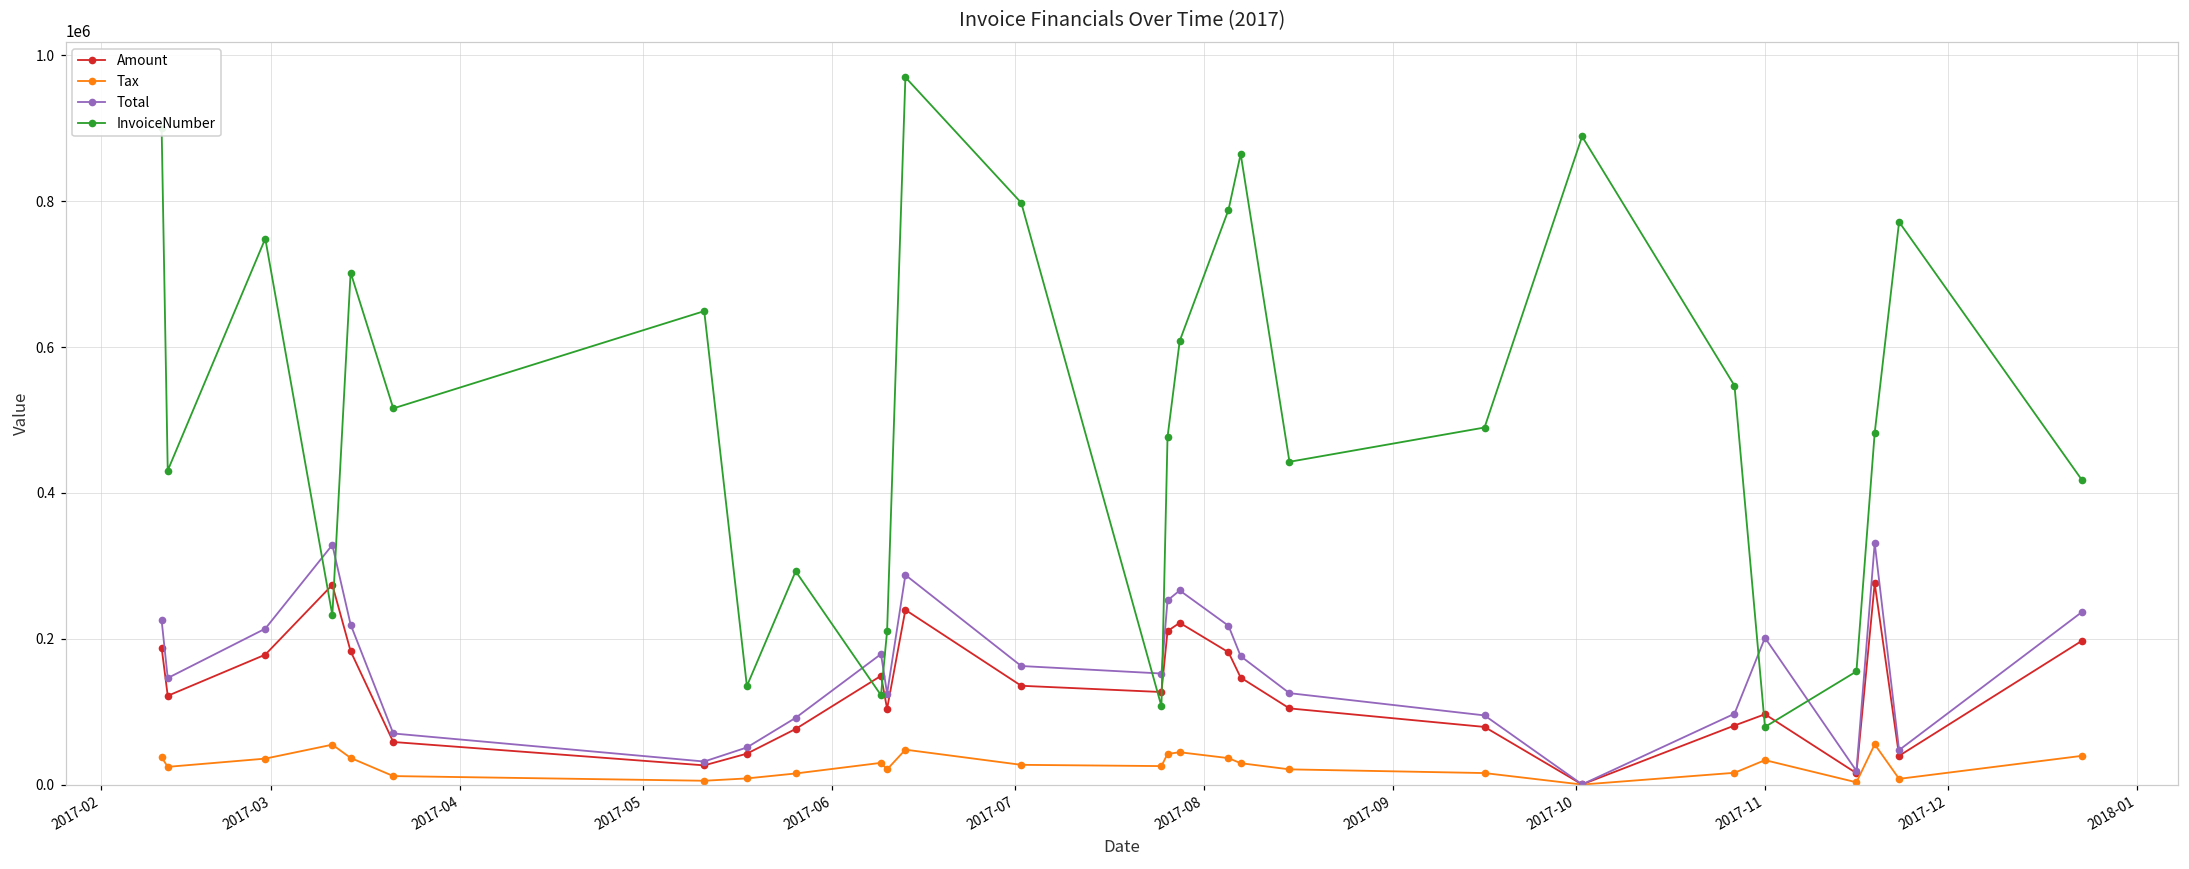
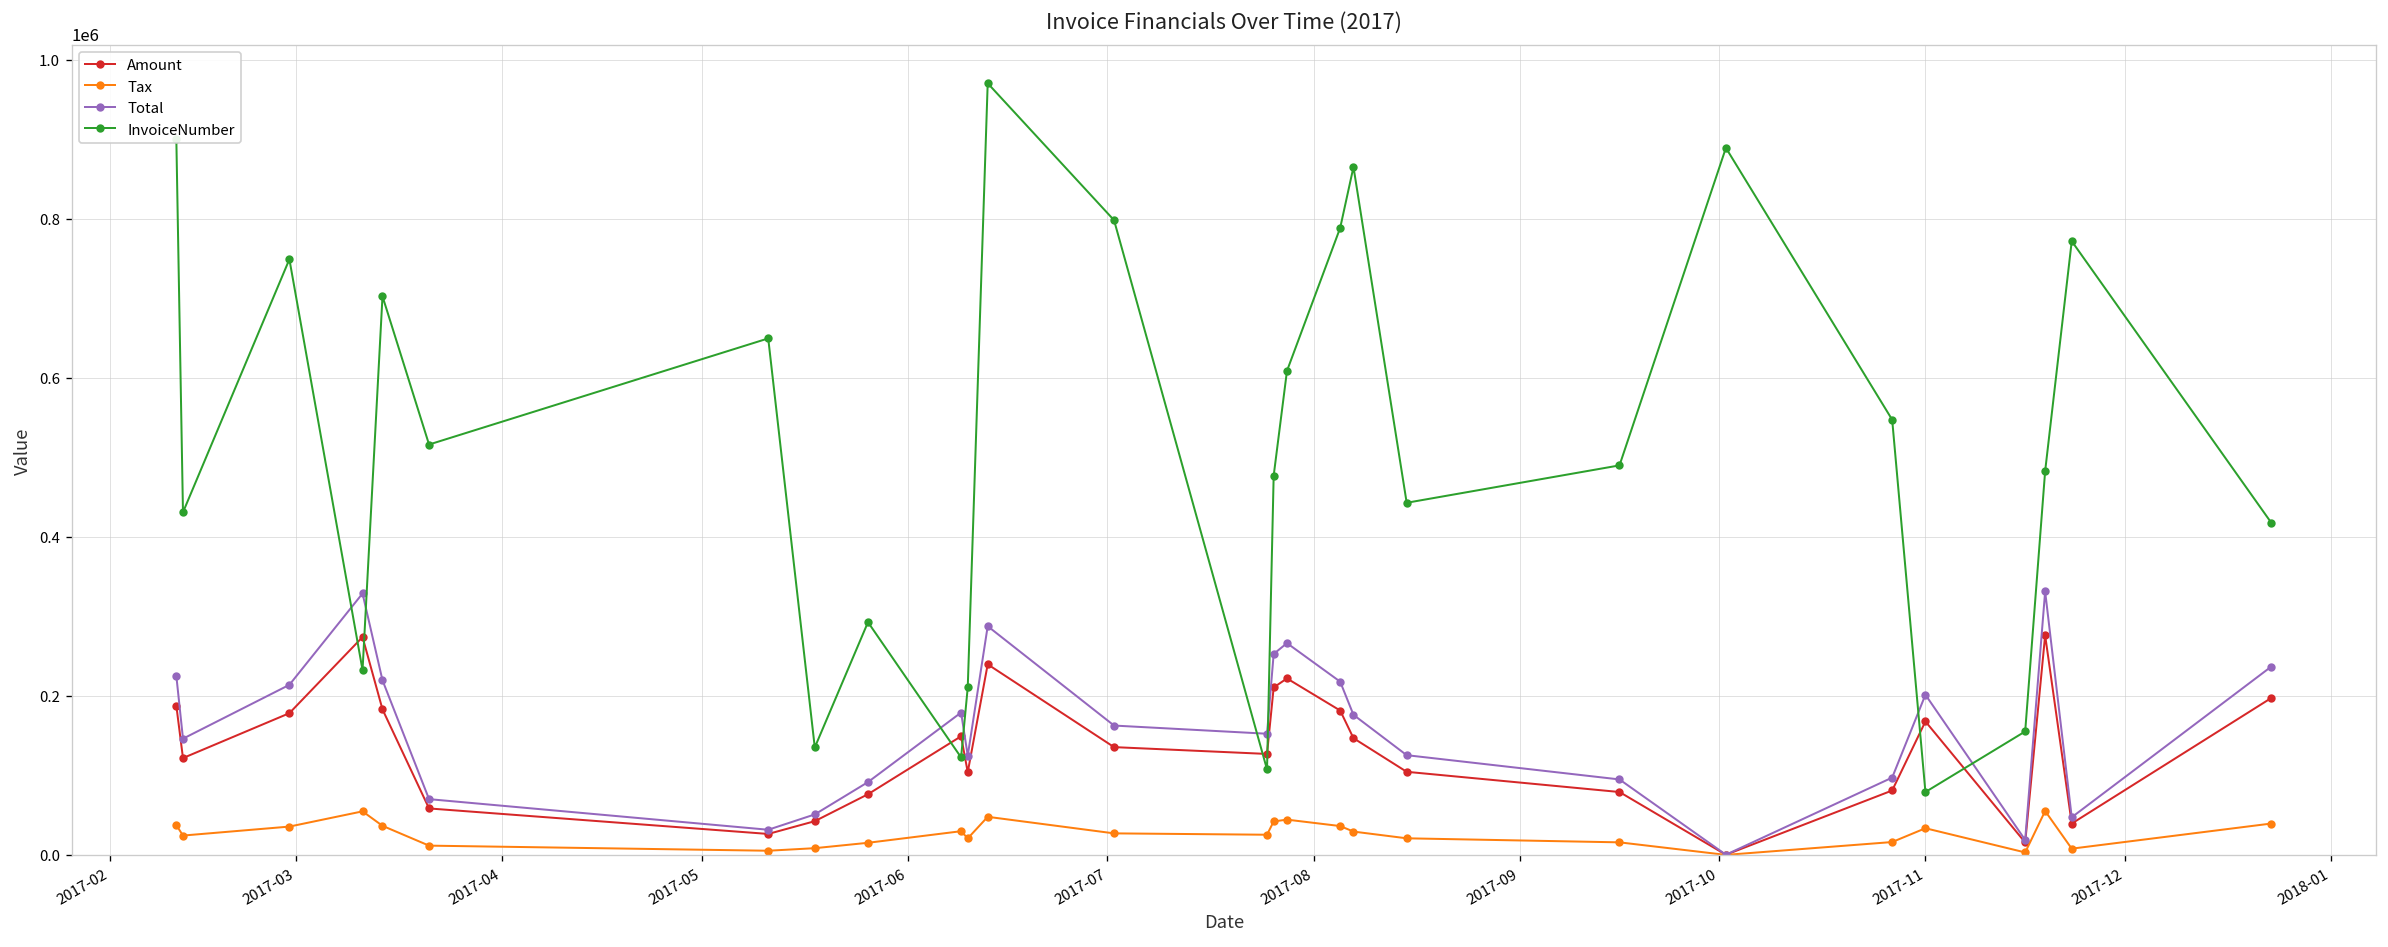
Amount, 2017-11: 100000 -> 170000
